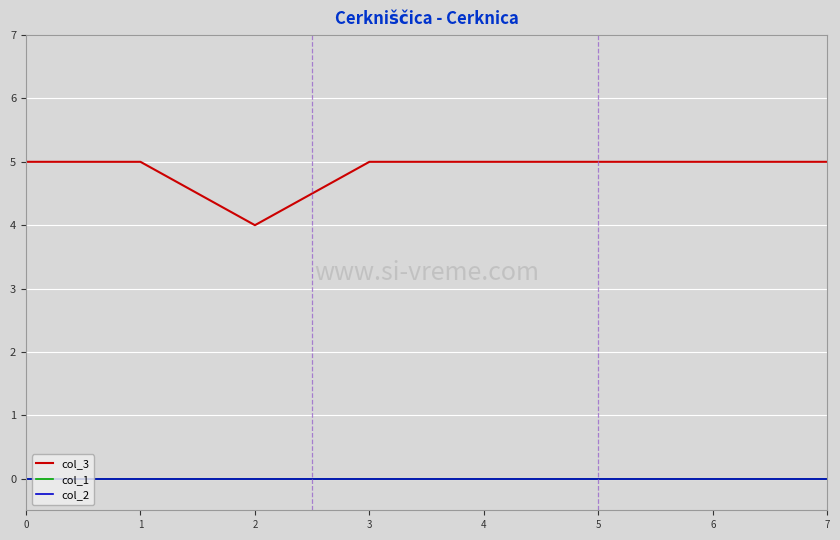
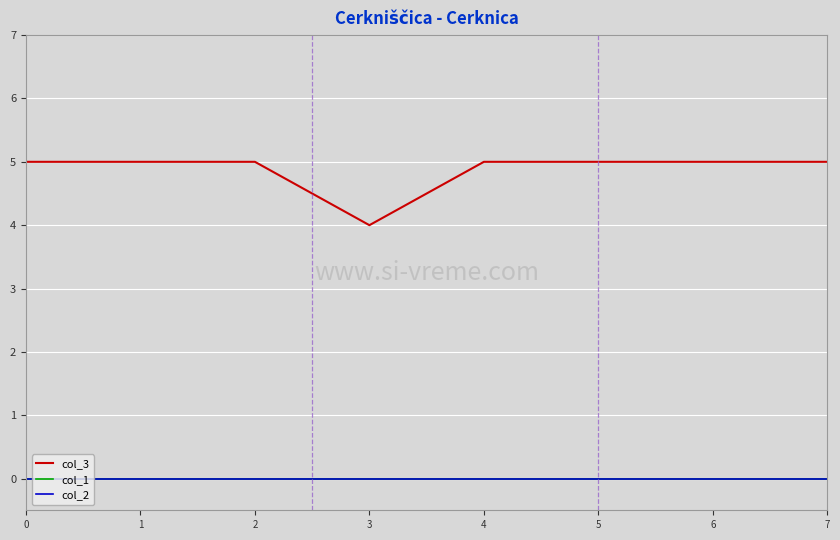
col_3, 2: 4 -> 5
col_3, 3: 5 -> 4
